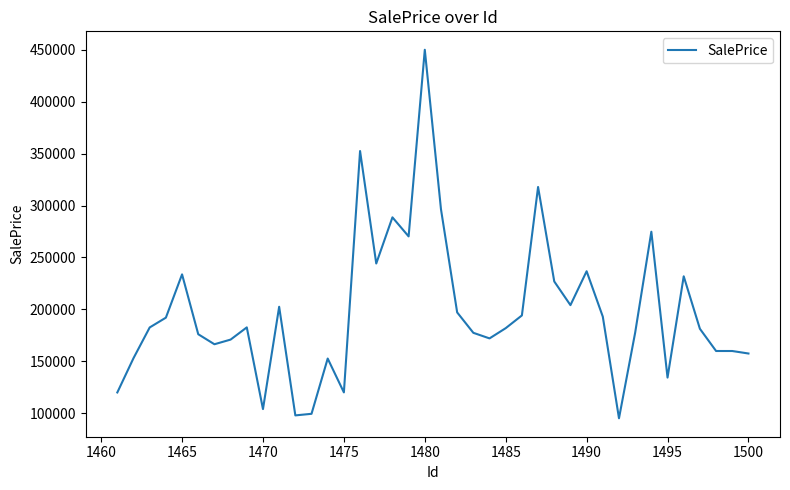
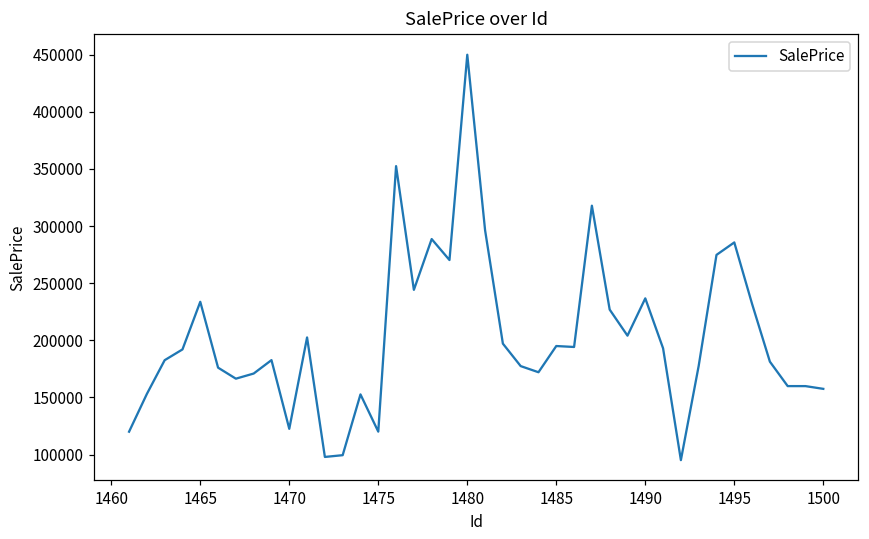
1470: 104000 -> 123000
1485: 182000 -> 195000
1495: 134000 -> 286000
